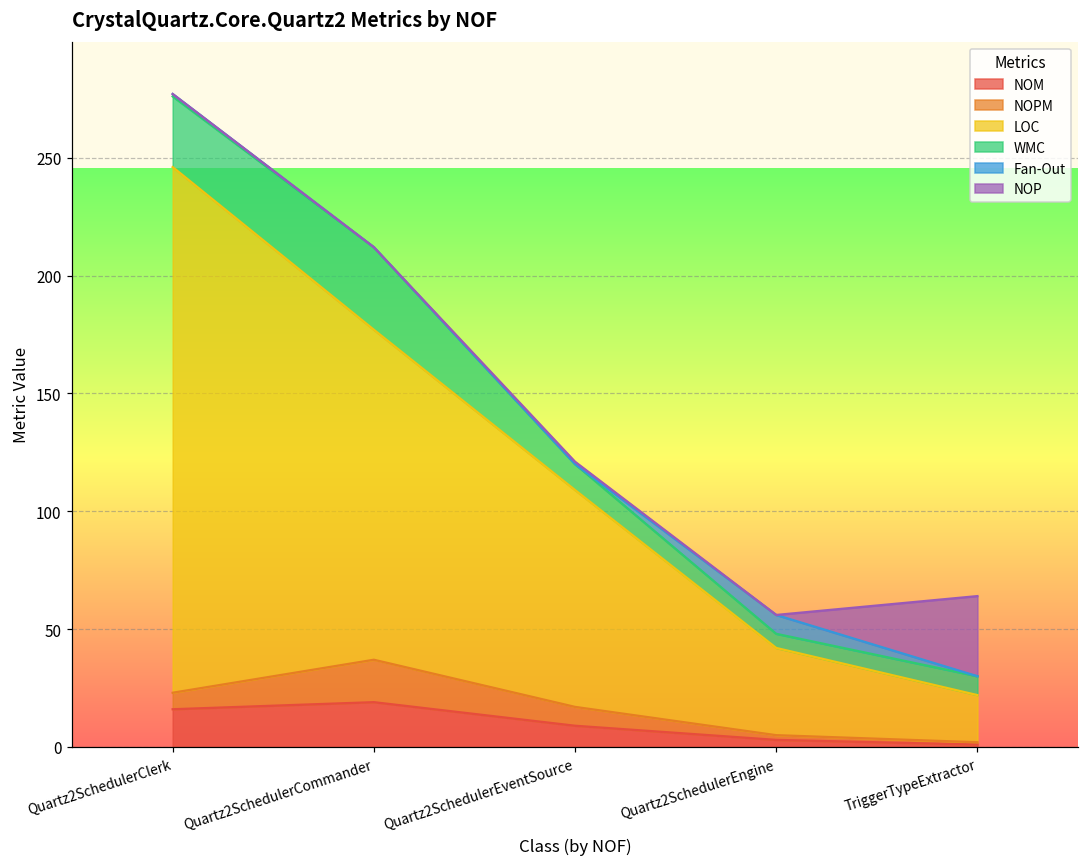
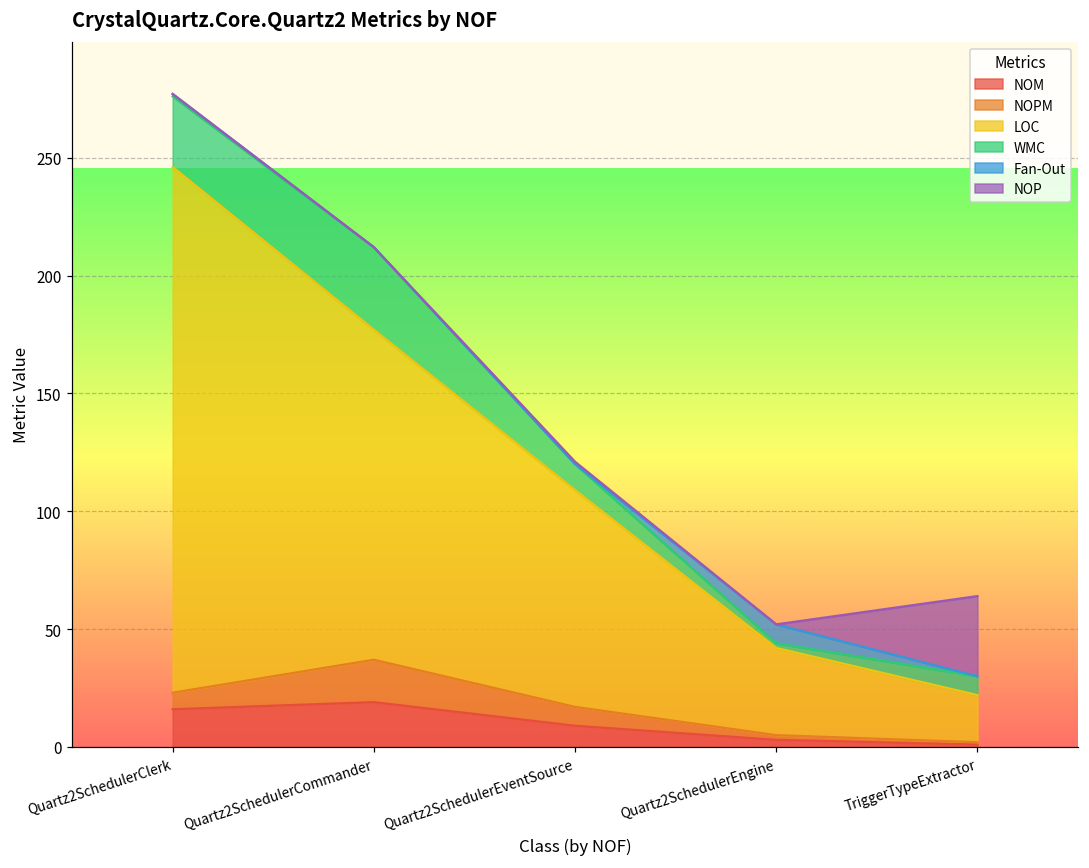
WMC, Quartz2SchedulerEngine: 6 -> 2
